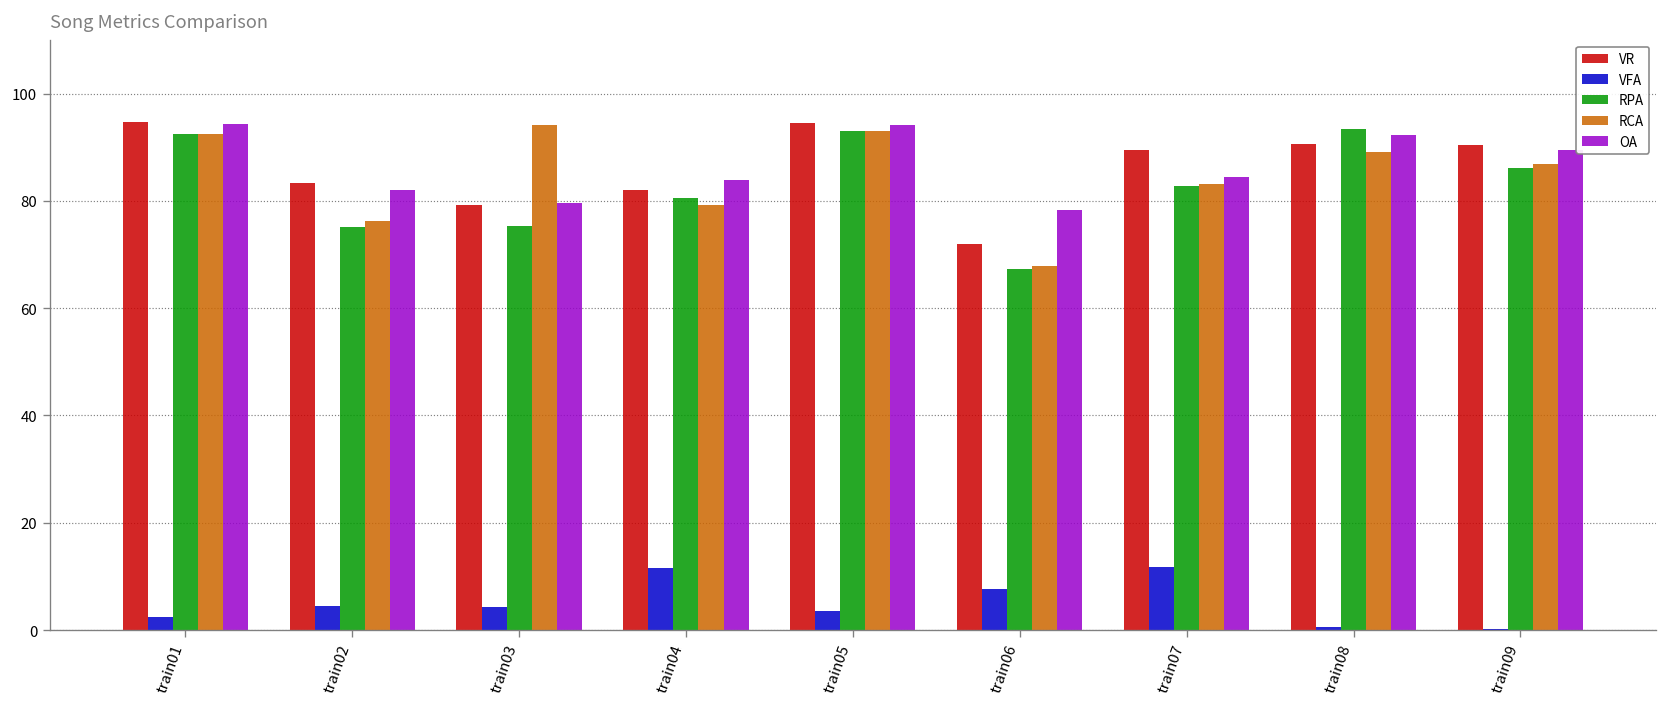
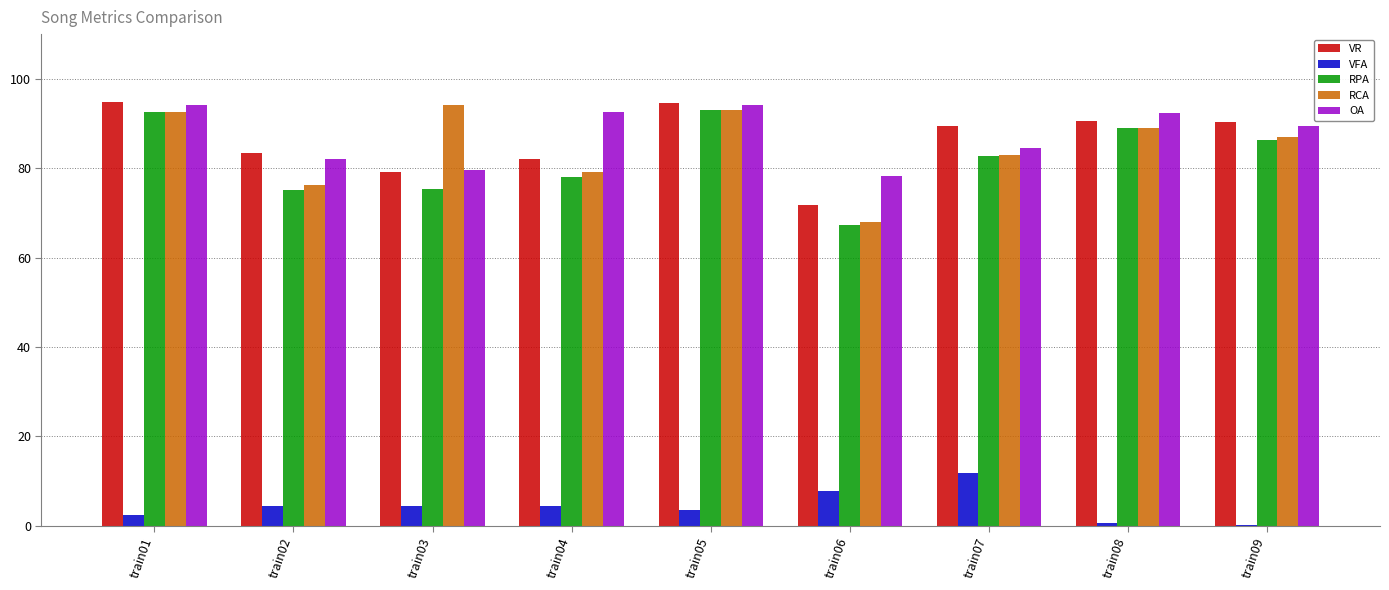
VFA, train04: 12 -> 5
RPA, train04: 80 -> 78
OA, train04: 84 -> 93
RPA, train08: 93 -> 89
